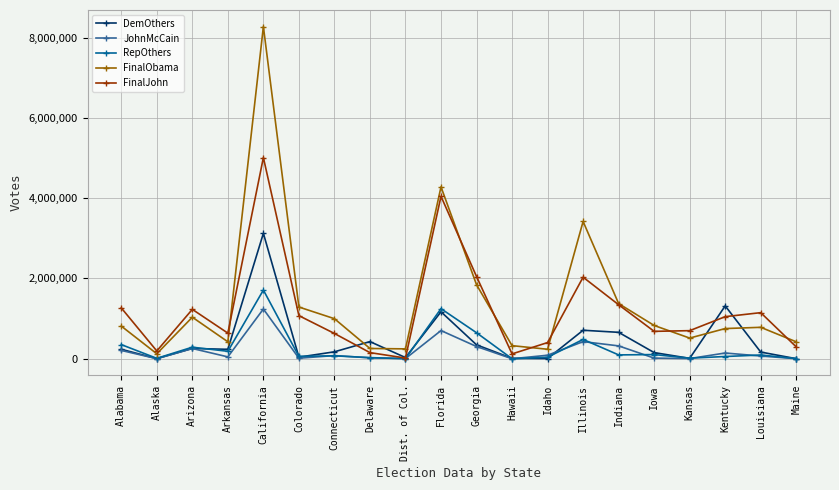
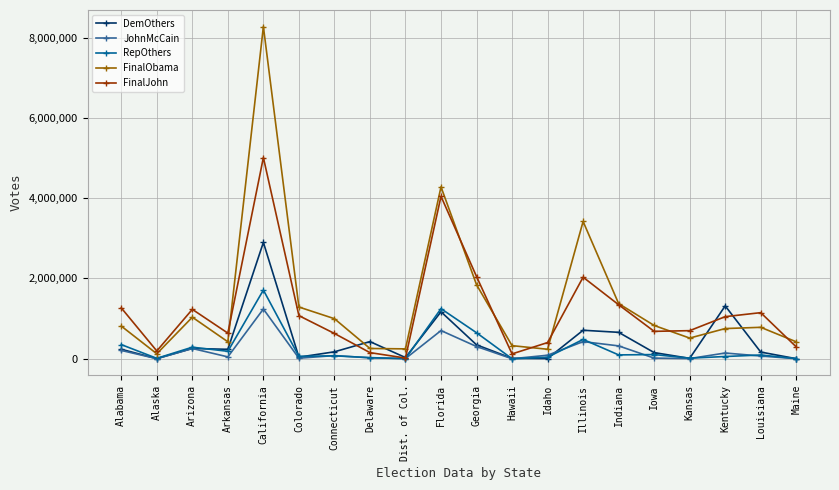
DemOthers, California: 3,100,000 -> 2,900,000
